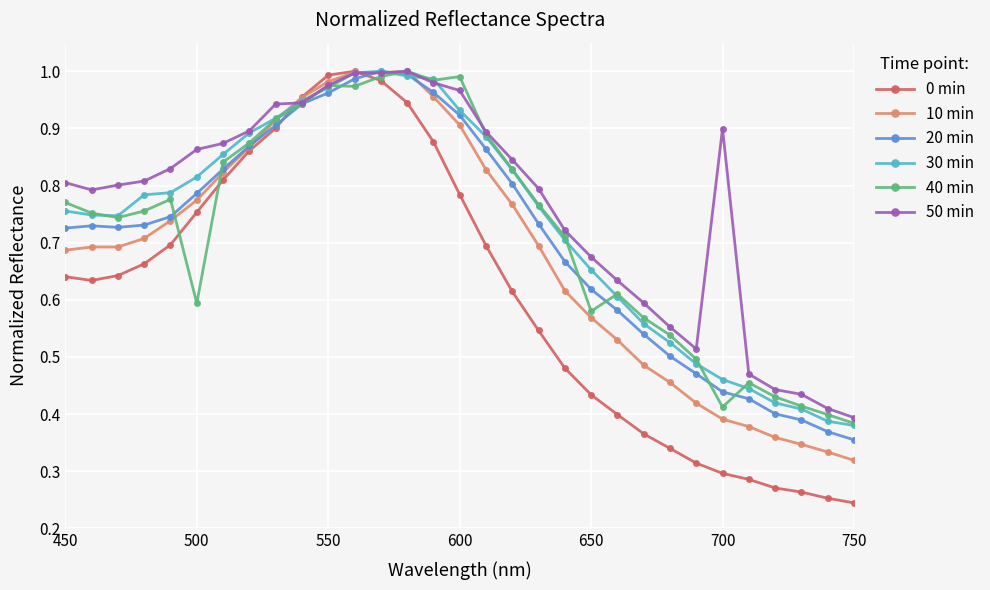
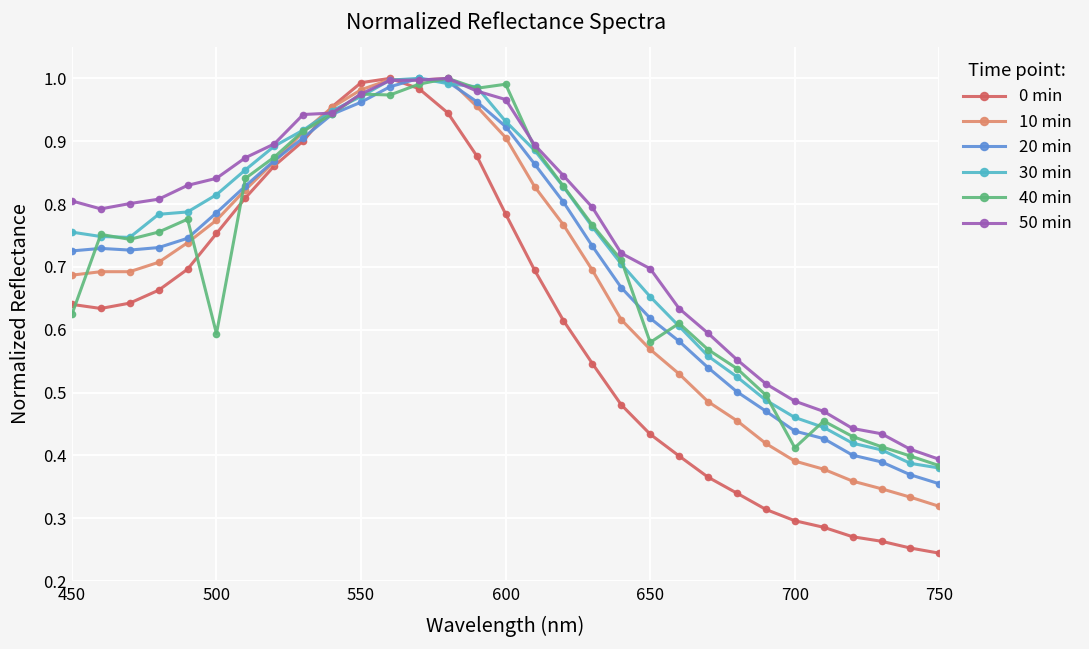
40 min, 450: 0.77 -> 0.62
50 min, 500: 0.86 -> 0.84
50 min, 650: 0.67 -> 0.70
50 min, 700: 0.90 -> 0.49
